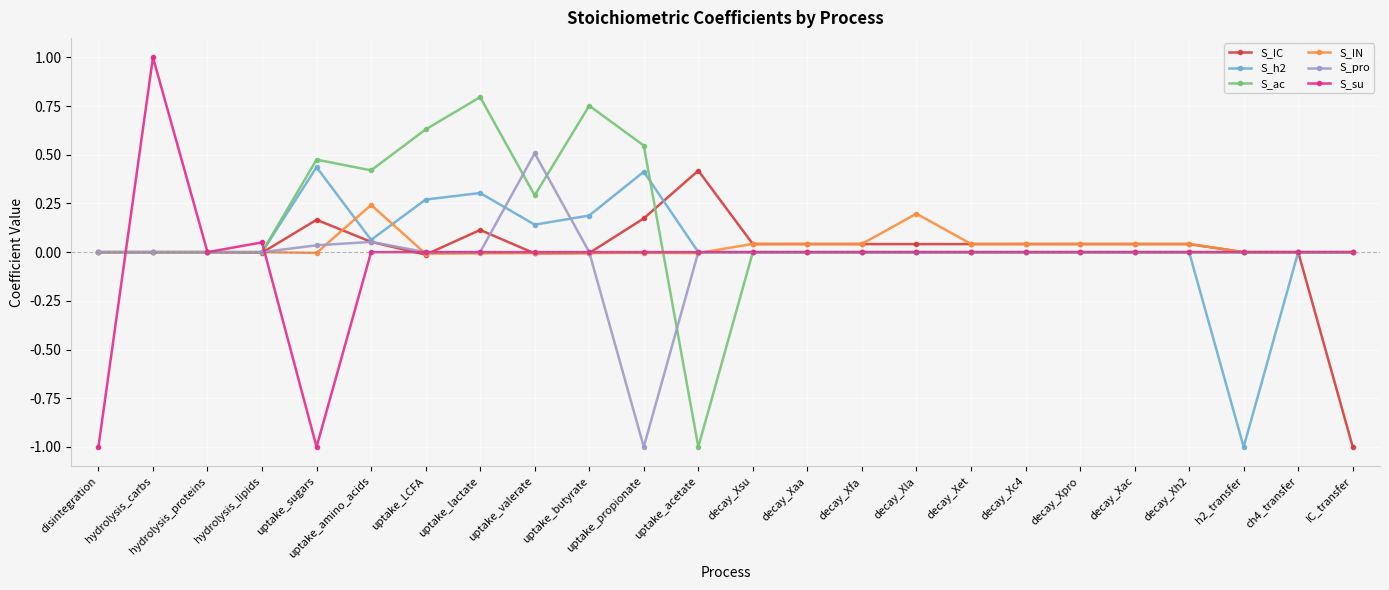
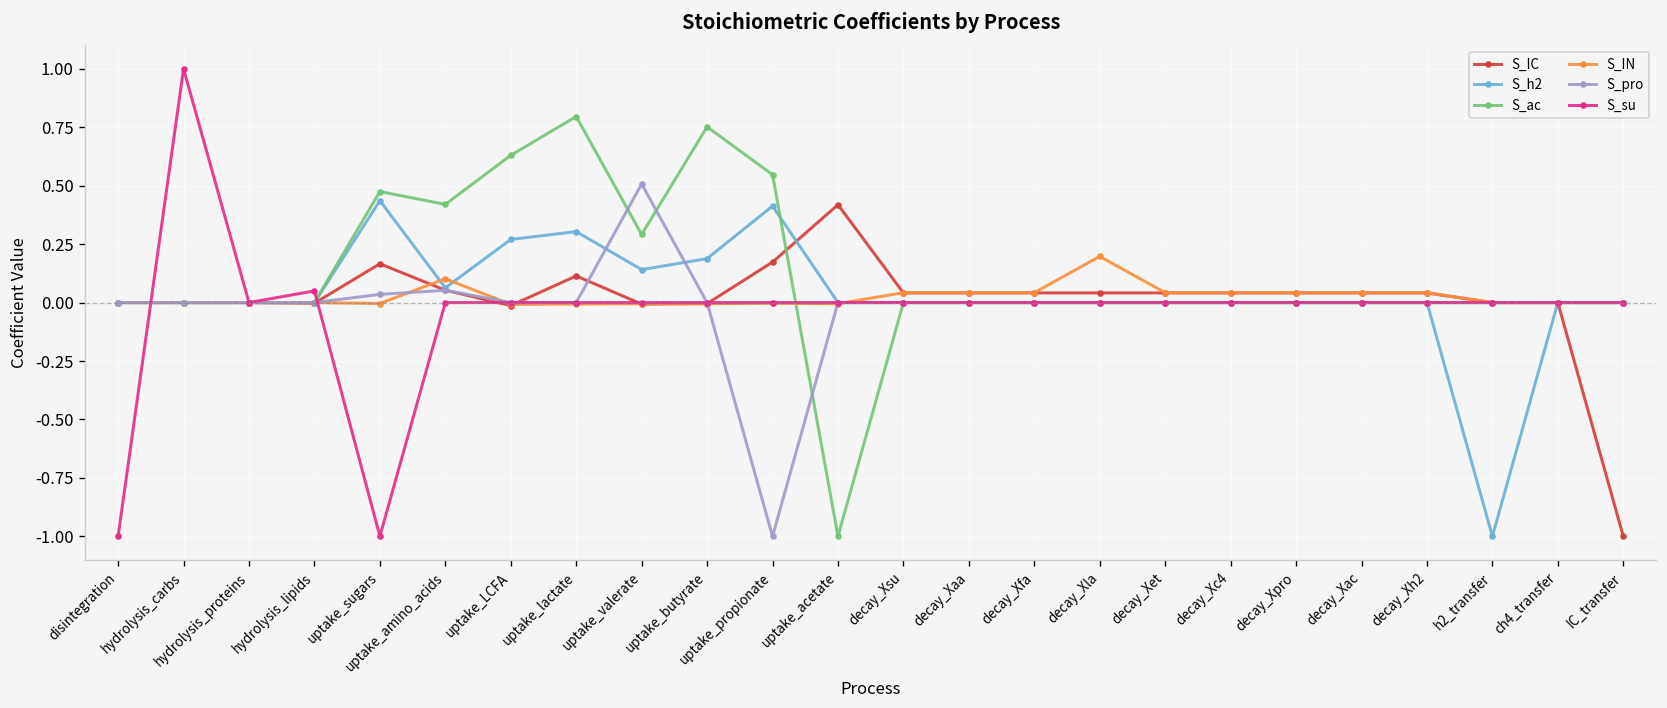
S_IN, uptake_amino_acids: 0.24 -> 0.10
